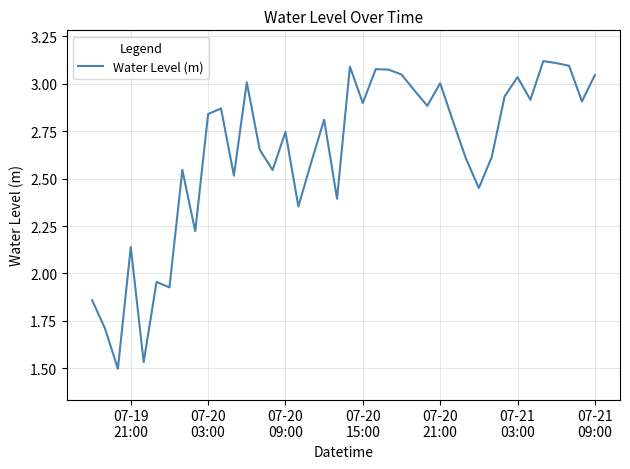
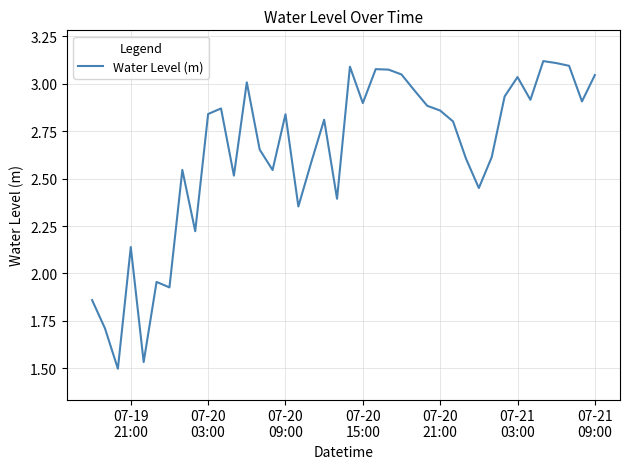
07-20 09:00: 2.75 -> 2.84
07-20 21:00: 3.00 -> 2.86
